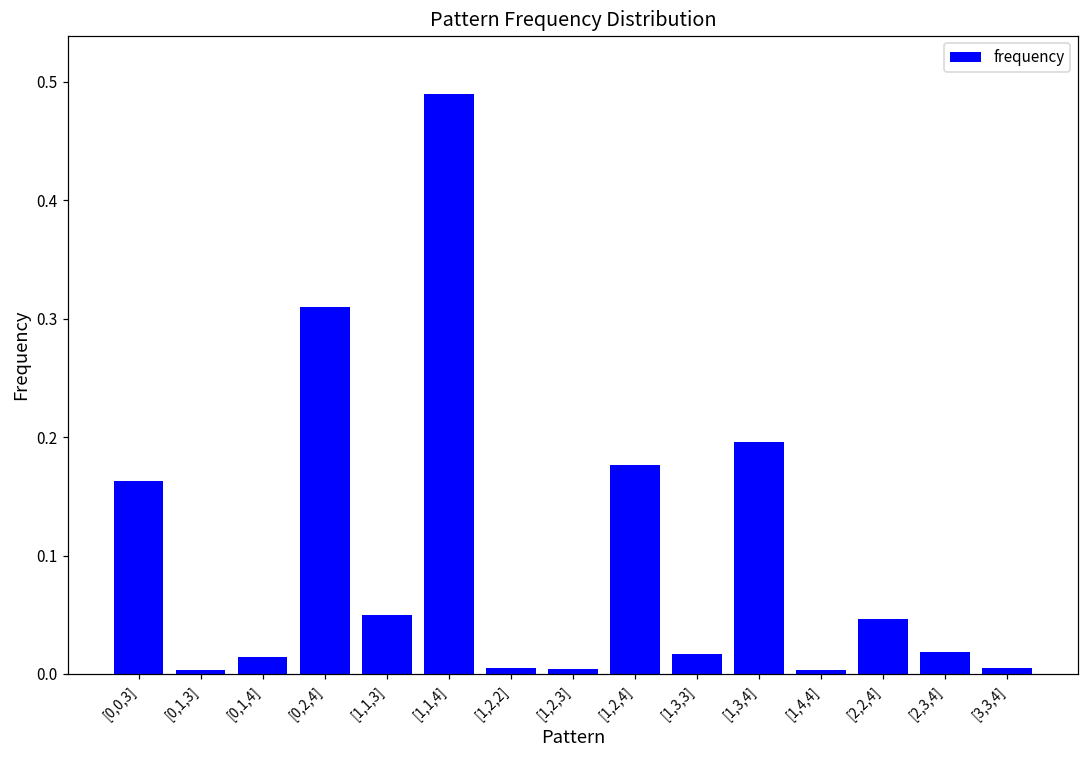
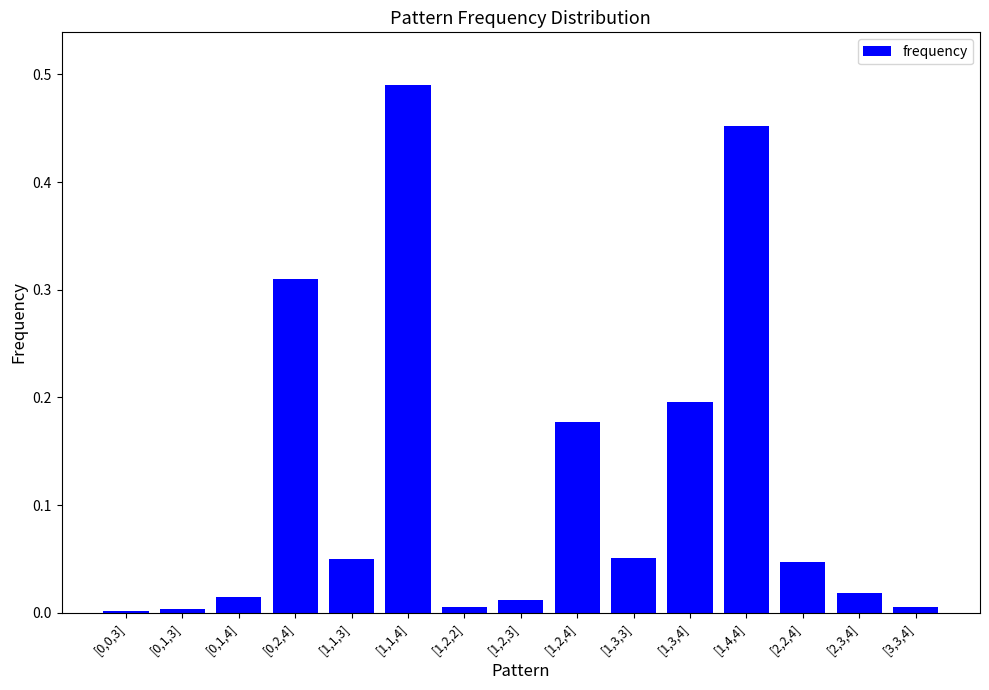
[0,0,3]: 0.163 -> 0.002
[1,2,3]: 0.004 -> 0.012
[1,3,3]: 0.017 -> 0.051
[1,4,4]: 0.003 -> 0.452
